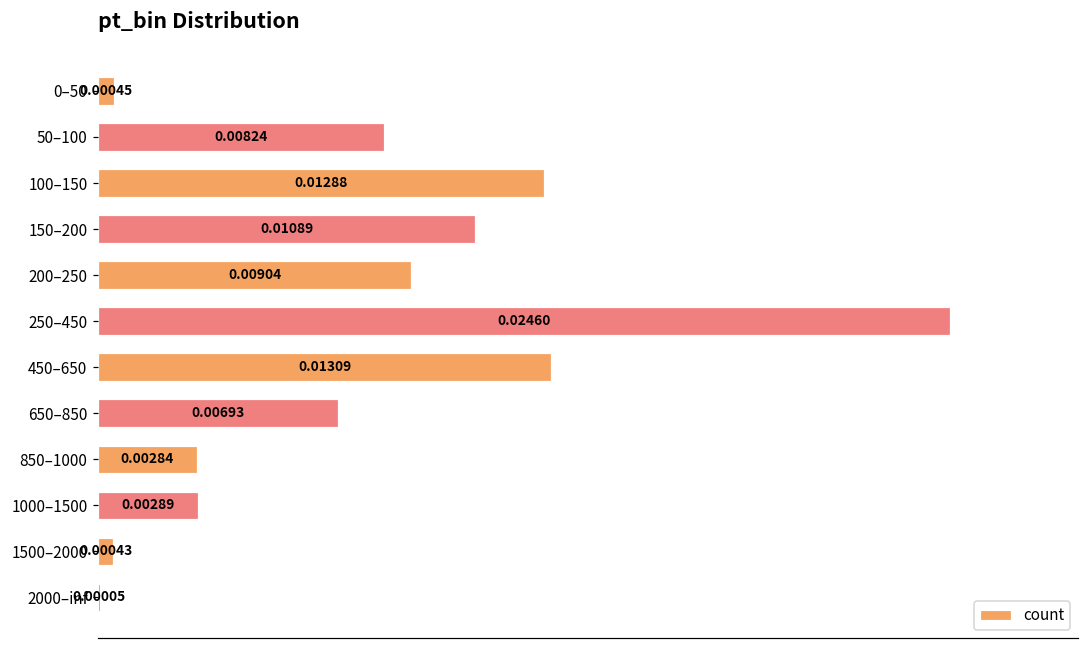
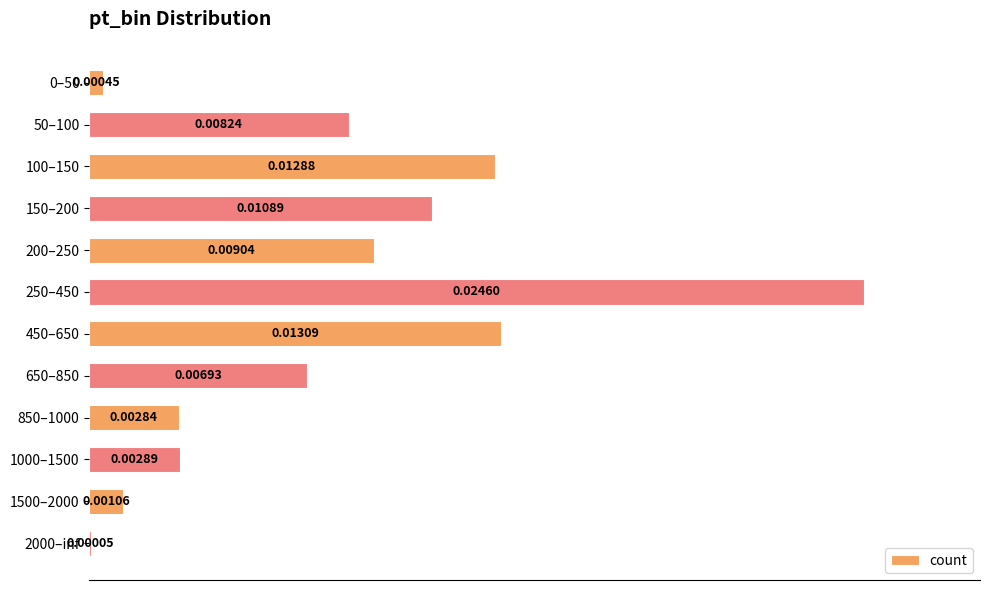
1500–2000: 0.00043 -> 0.00106
